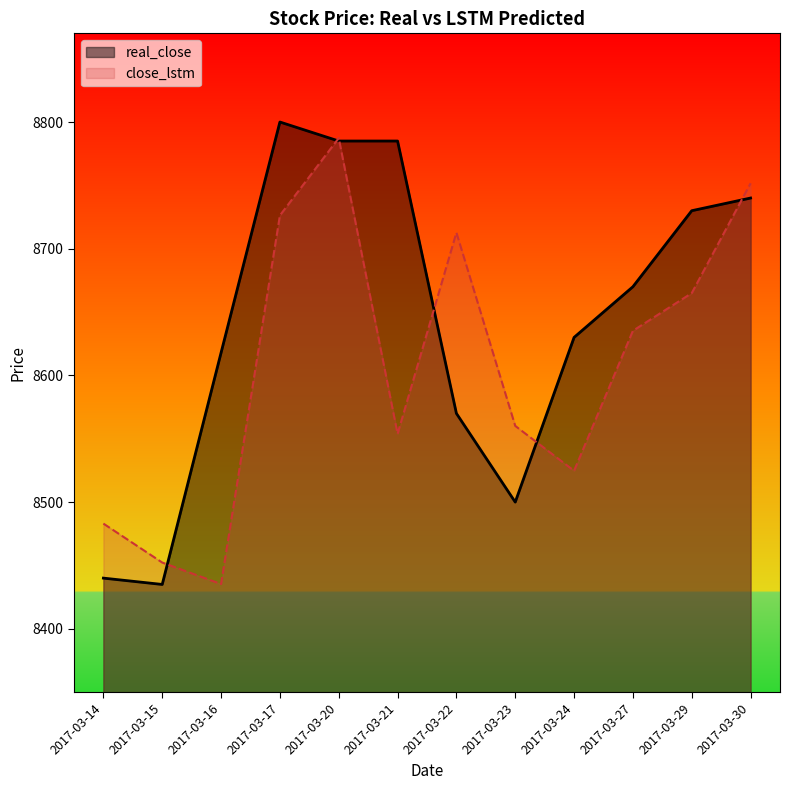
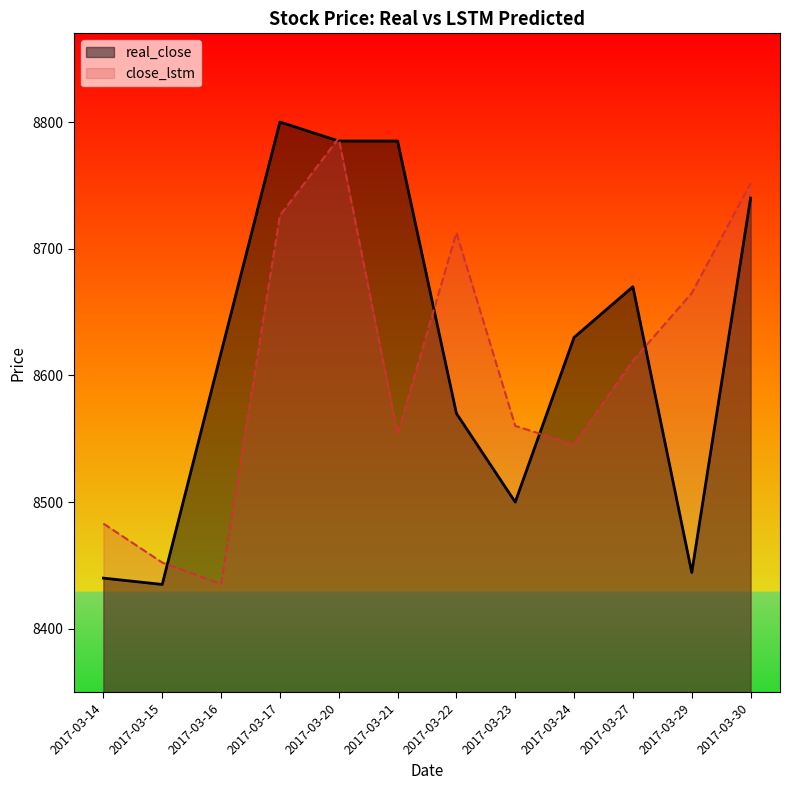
close_lstm, 2017-03-24: 8525 -> 8545
close_lstm, 2017-03-27: 8635 -> 8612
real_close, 2017-03-29: 8730 -> 8444
